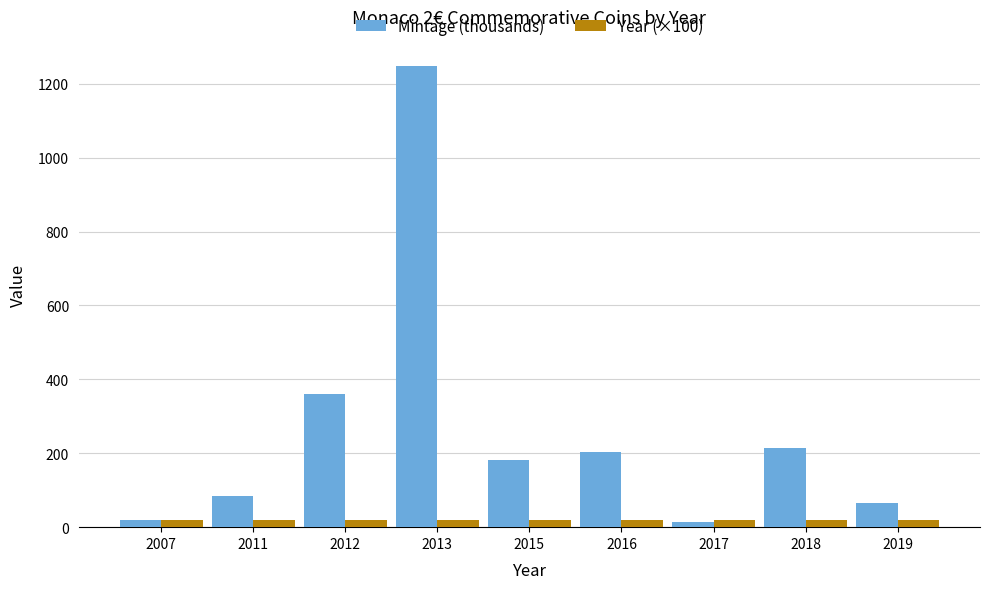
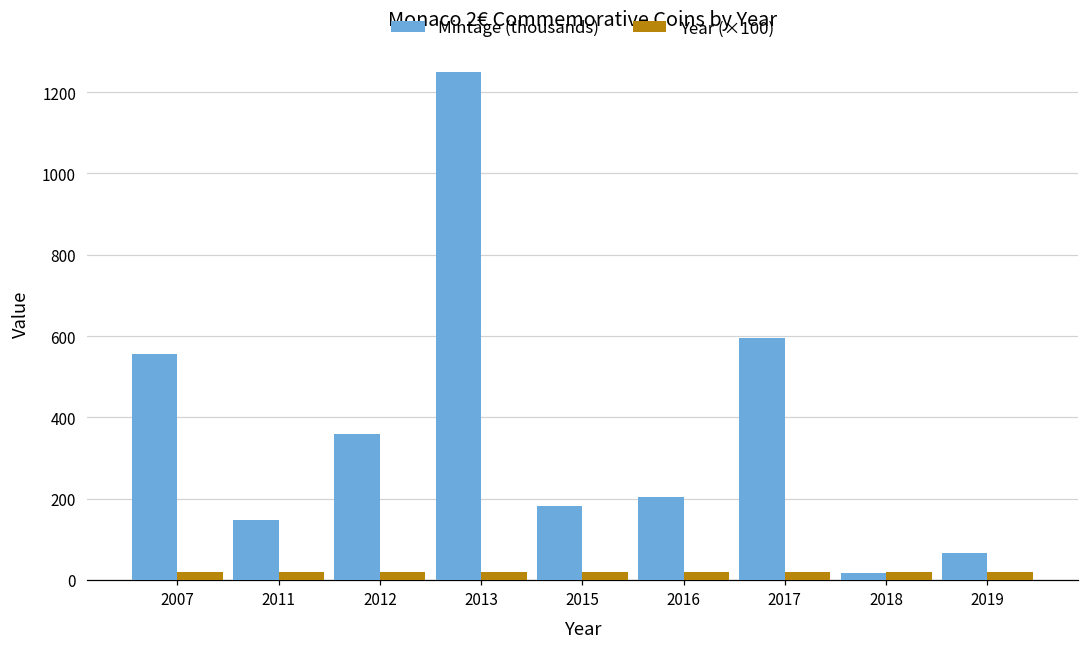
Mintage (thousands), 2007: 20 -> 560
Mintage (thousands), 2011: 80 -> 150
Mintage (thousands), 2017: 20 -> 600
Mintage (thousands), 2018: 210 -> 20
